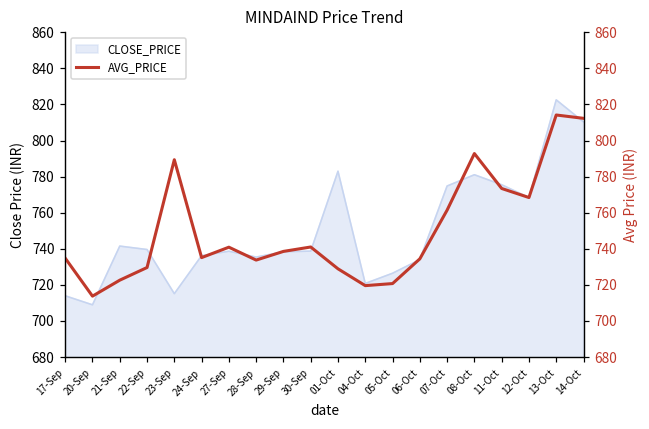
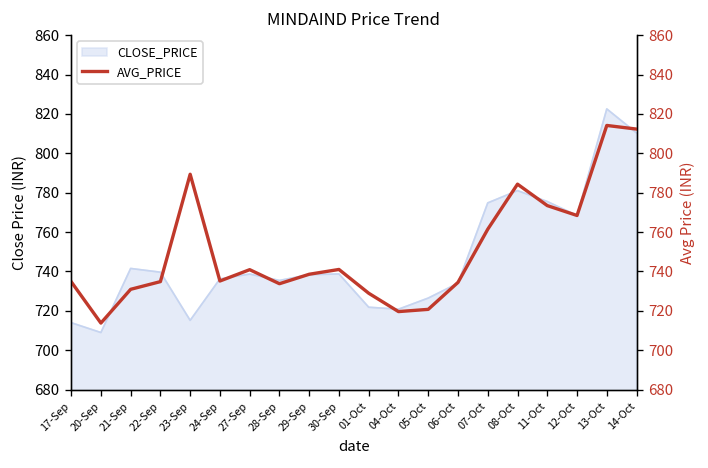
CLOSE_PRICE, 01-Oct: 783 -> 722
AVG_PRICE, 21-Sep: 723 -> 731
AVG_PRICE, 22-Sep: 730 -> 735
AVG_PRICE, 08-Oct: 793 -> 784
